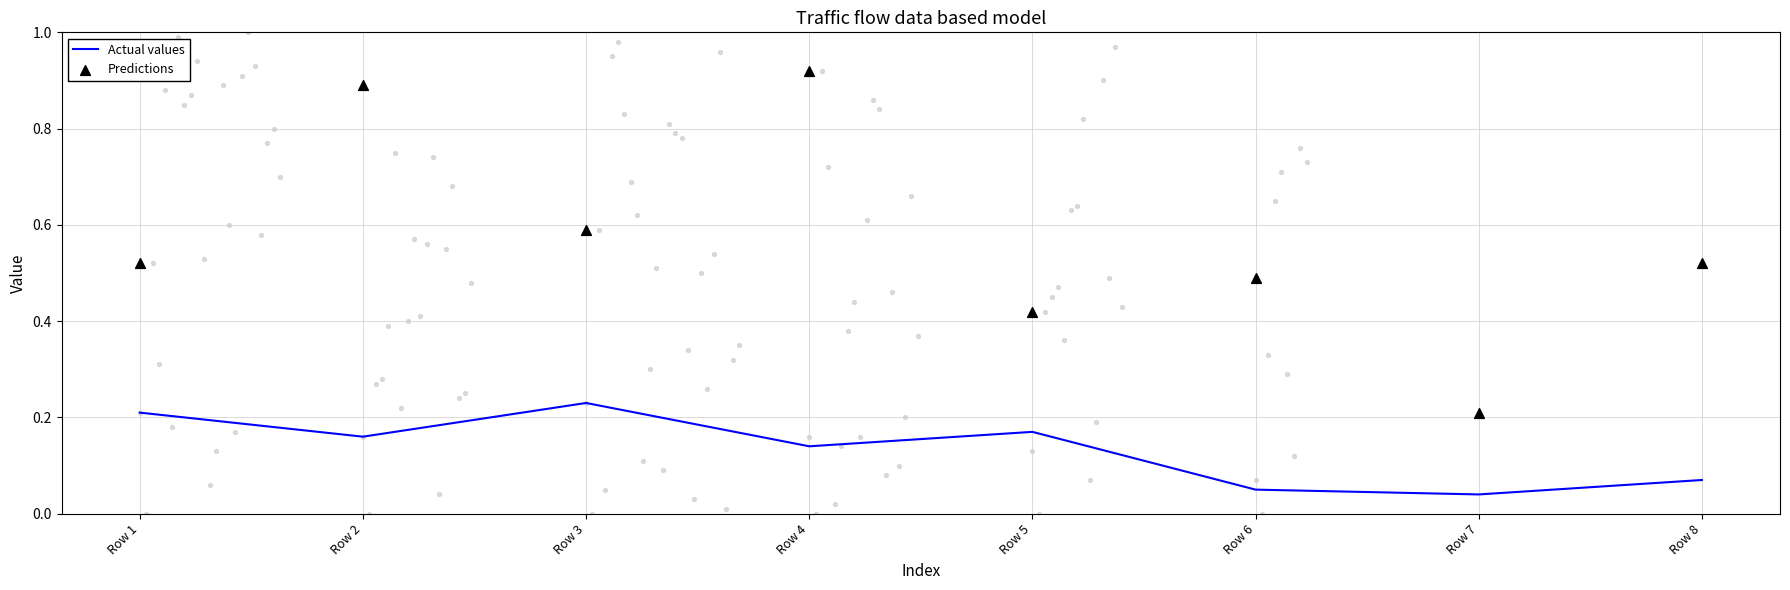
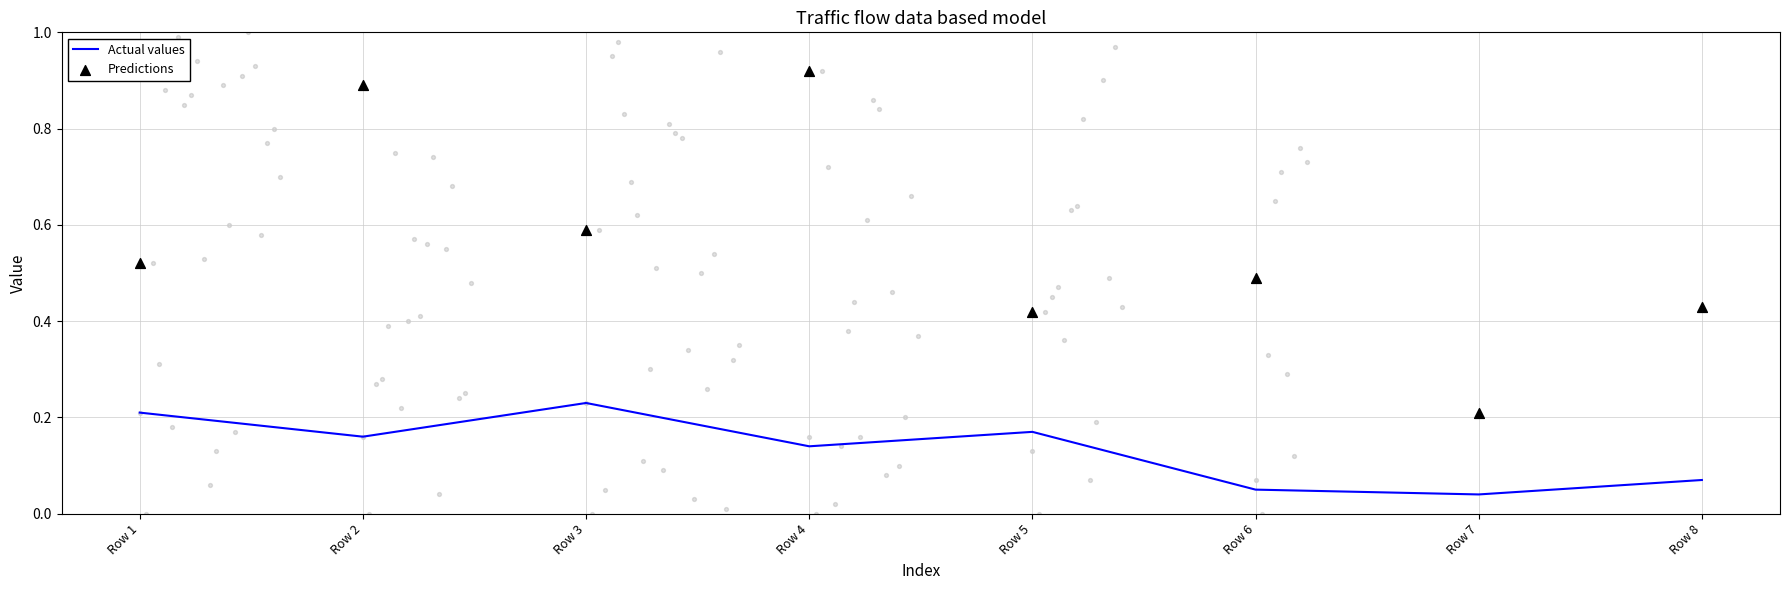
Predictions, Row 8: 0.52 -> 0.43
